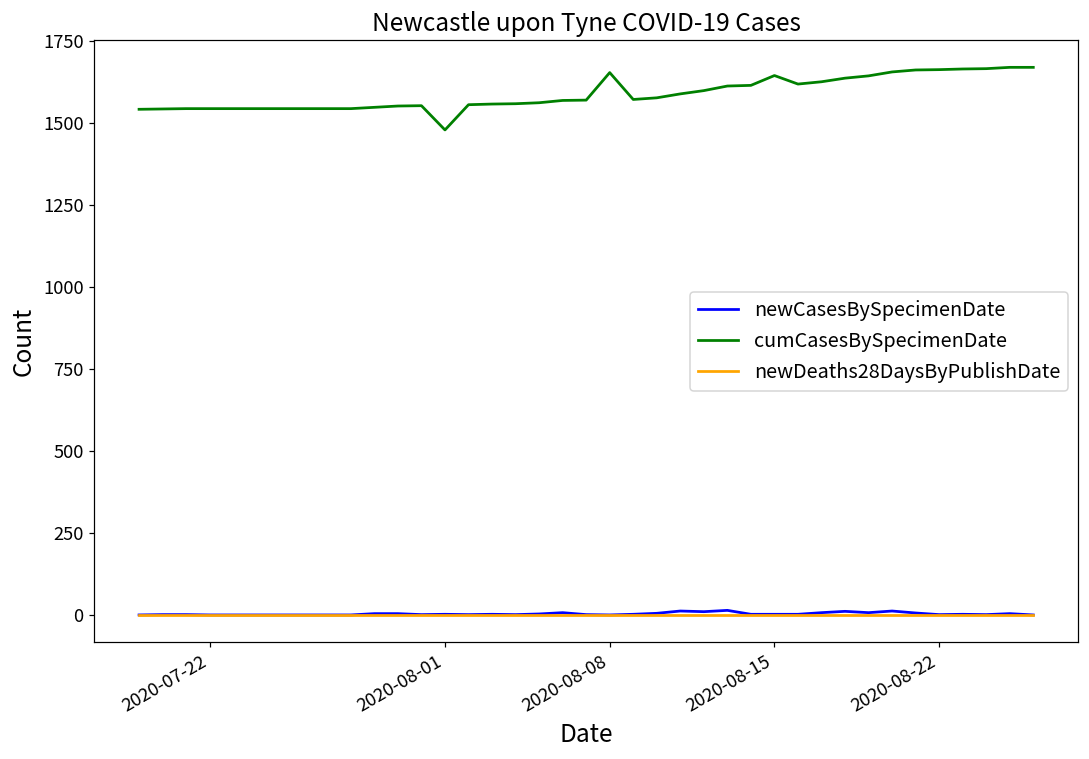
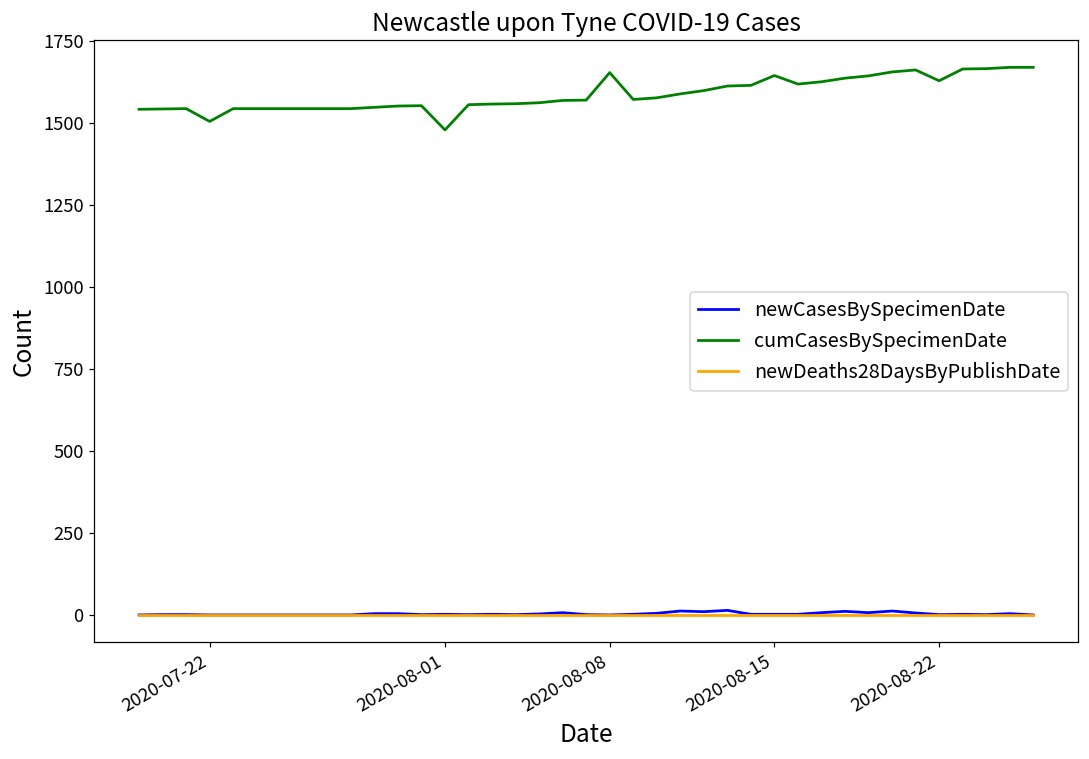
cumCasesBySpecimenDate, 2020-07-22: 1550 -> 1510
cumCasesBySpecimenDate, 2020-08-22: 1660 -> 1630
